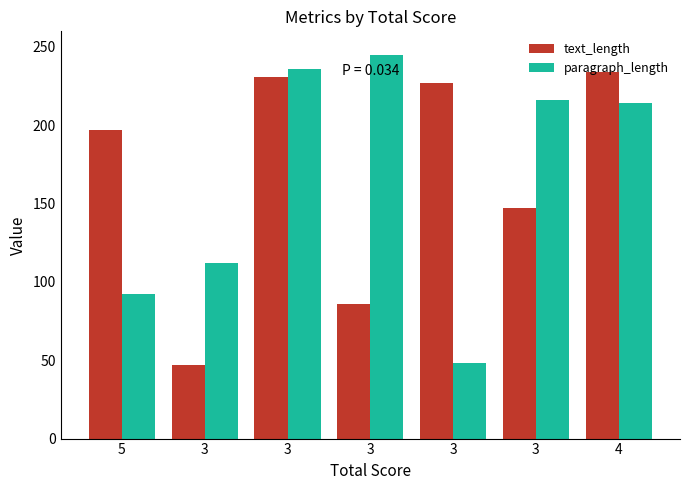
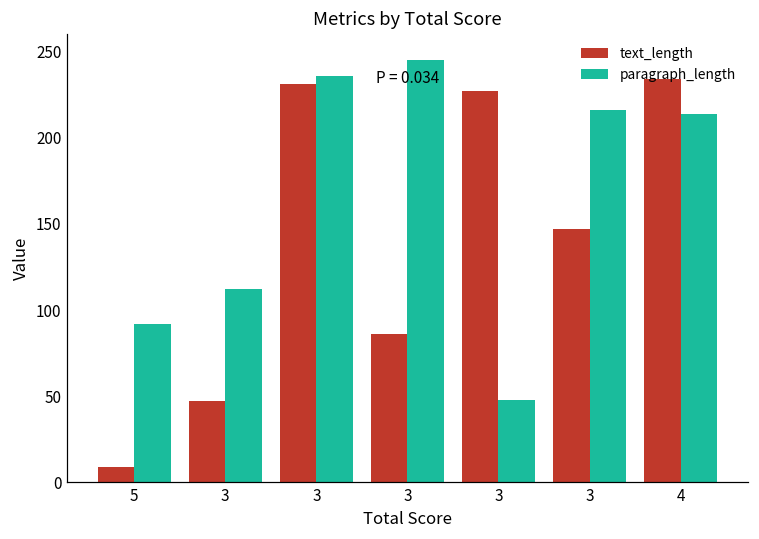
text_length, 5: 197 -> 9
